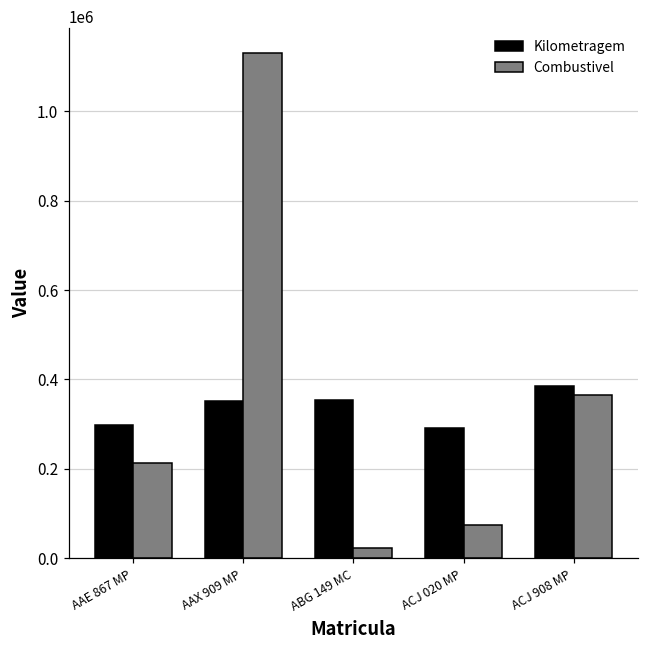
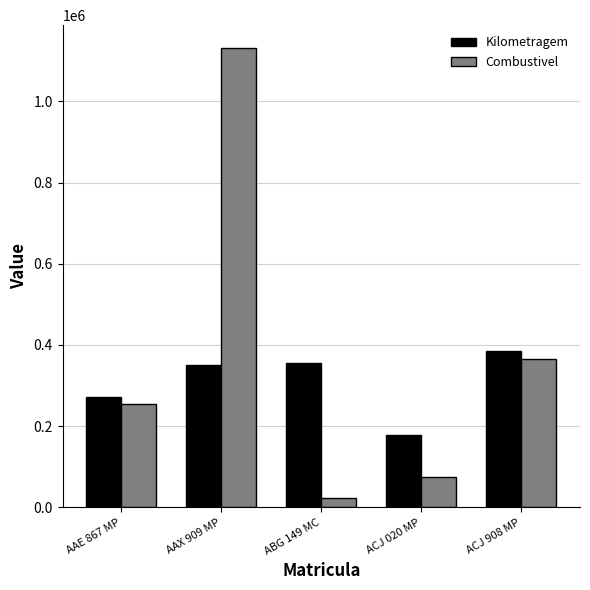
Kilometragem, AAE 867 MP: 300000 -> 270000
Combustivel, AAE 867 MP: 210000 -> 250000
Kilometragem, ACJ 020 MP: 290000 -> 180000
